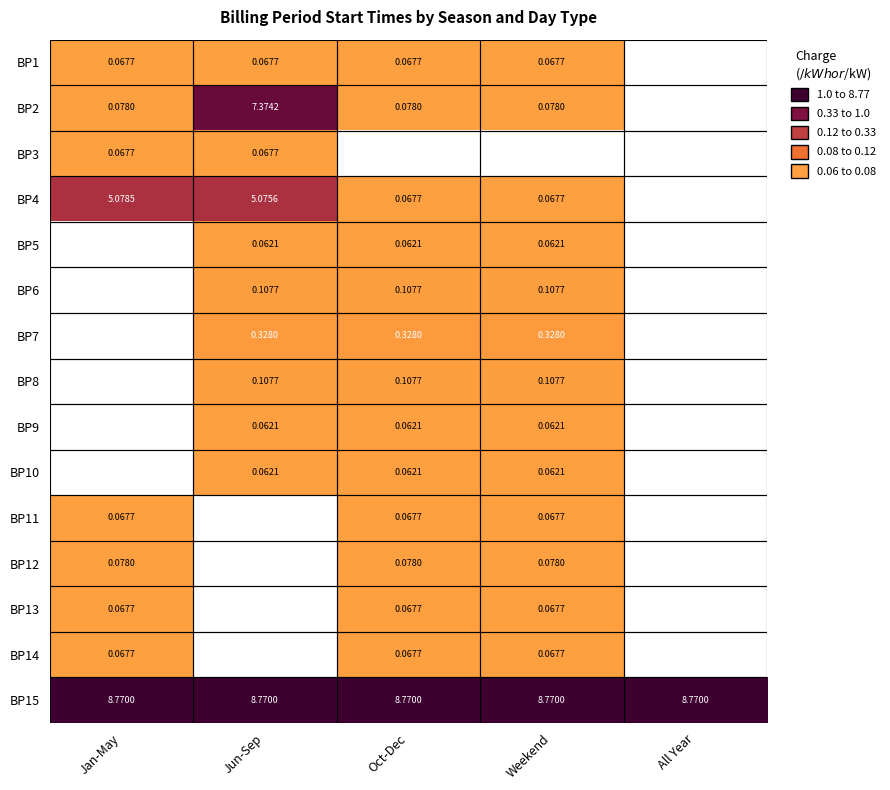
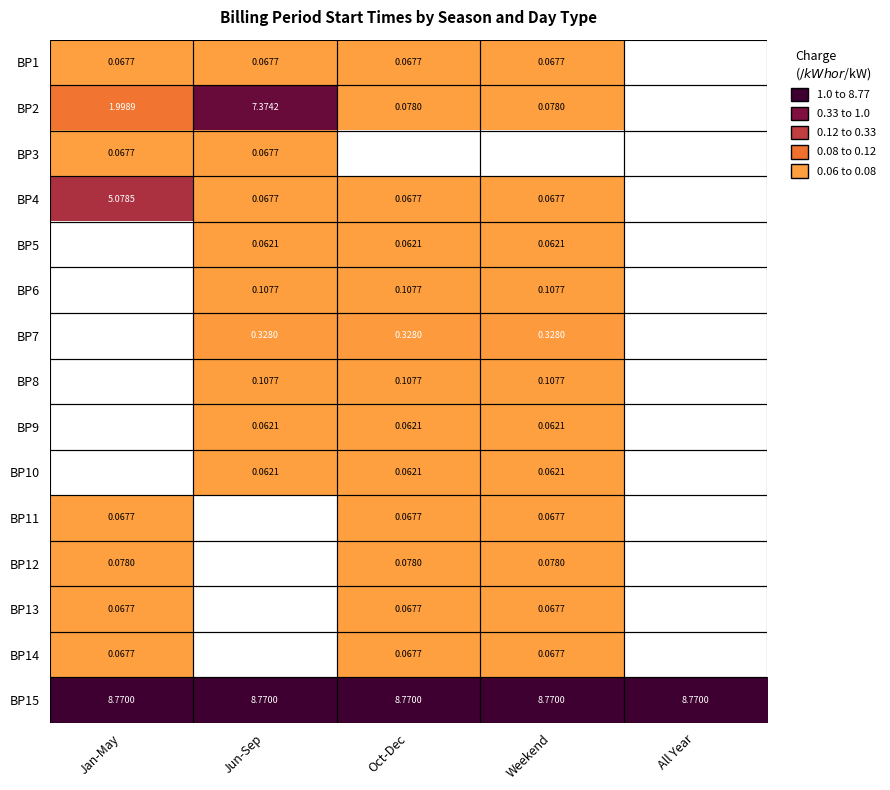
BP2, Jan-May: 0.0780 -> 1.9989
BP4, Jun-Sep: 5.0756 -> 0.0677
